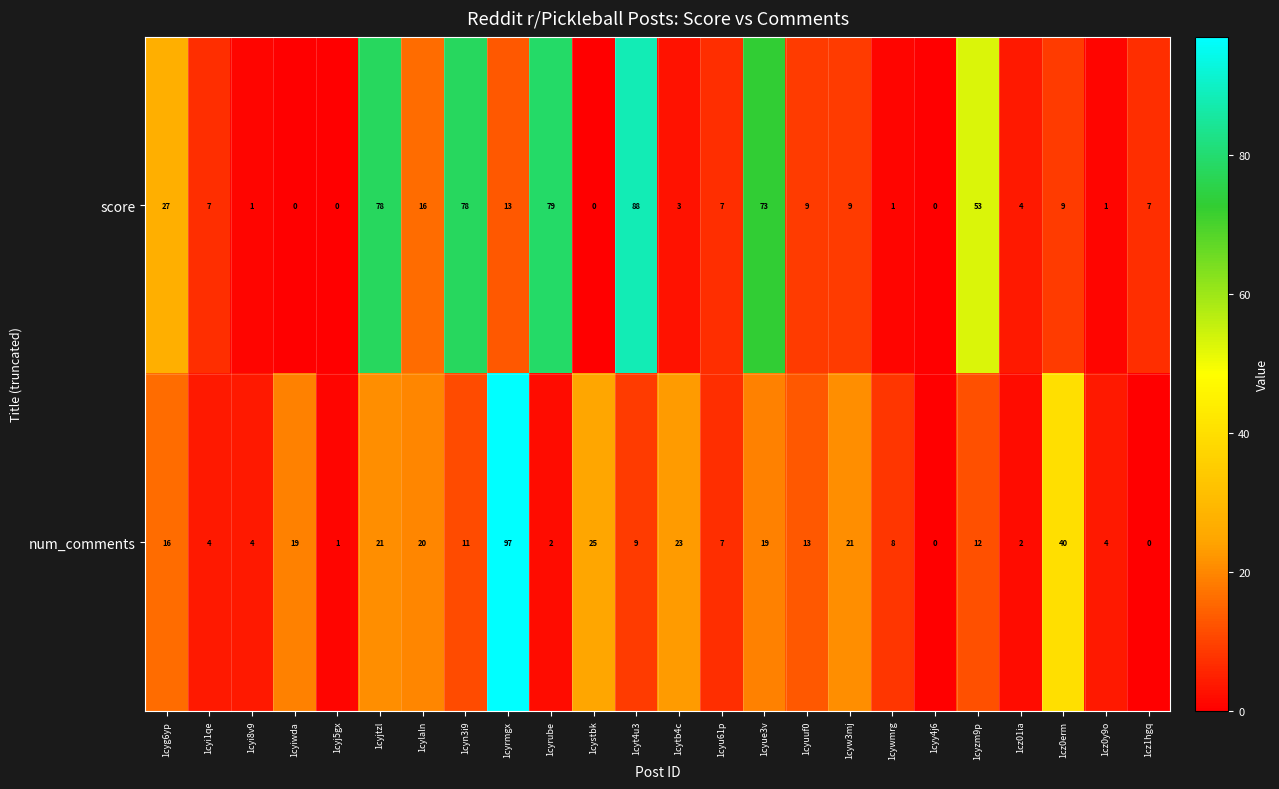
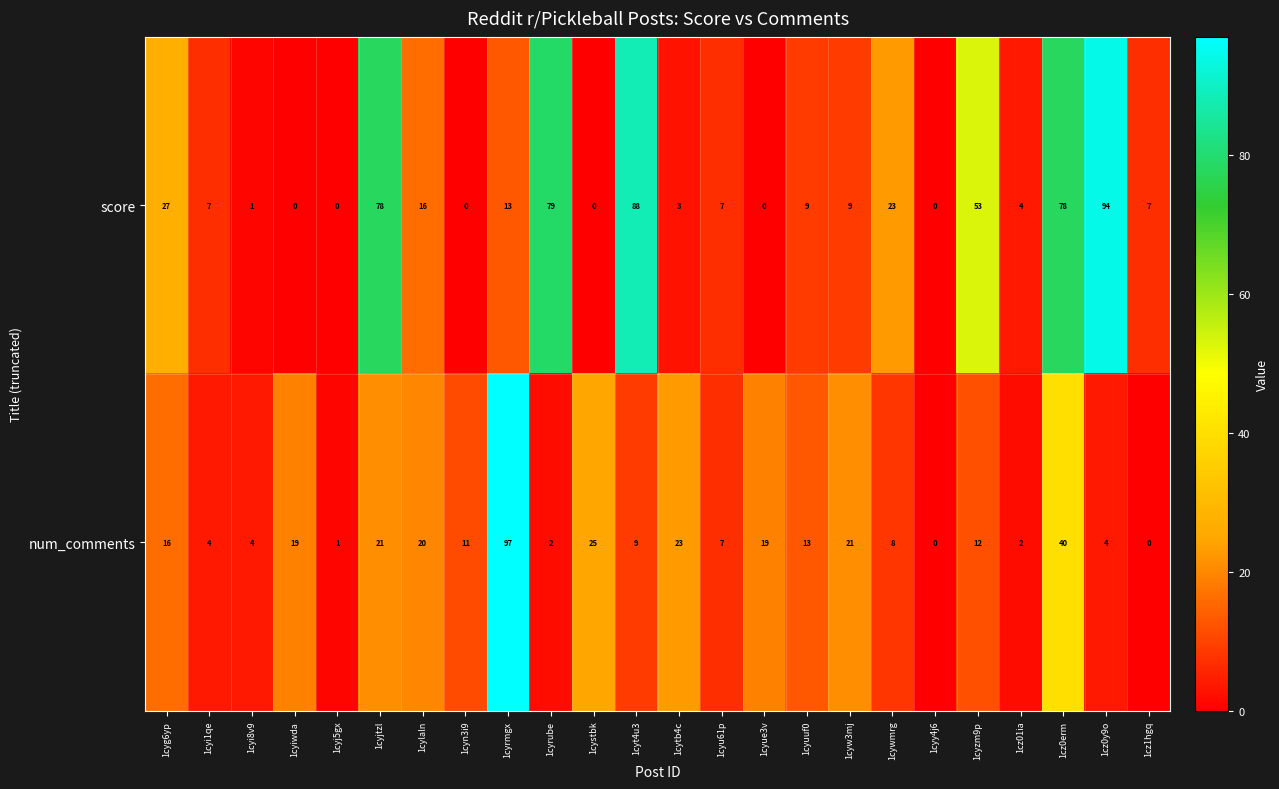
score, 1cyn3i9: 78 -> 0
score, 1cyue3v: 73 -> 0
score, 1cywmrg: 1 -> 23
score, 1cz0erm: 9 -> 78
score, 1cz0y9o: 1 -> 94
